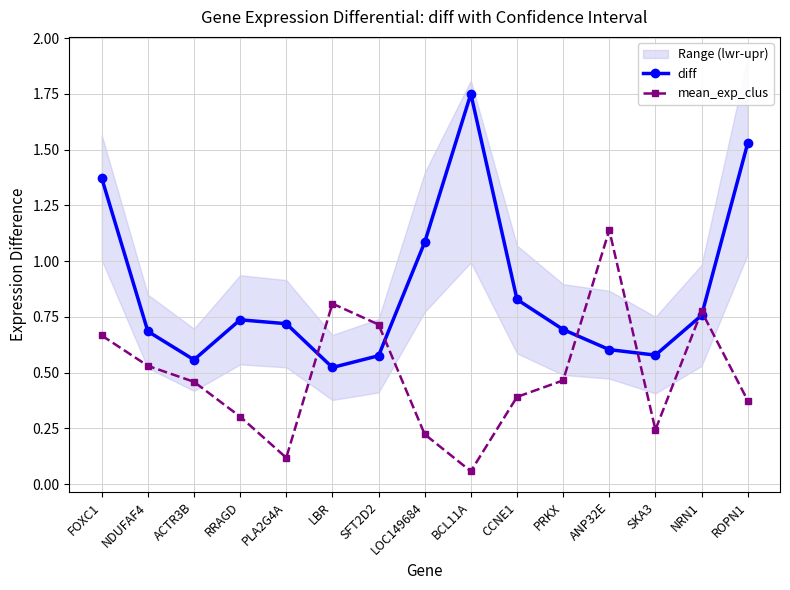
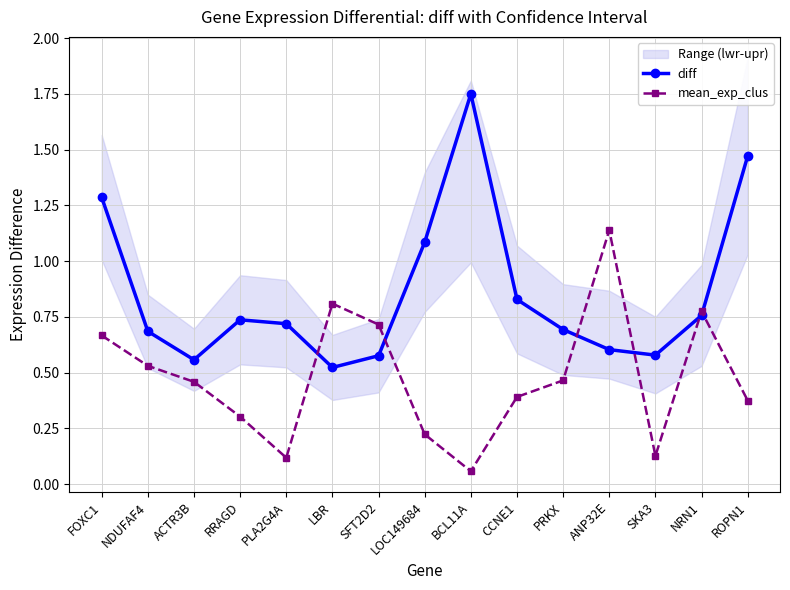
diff, FOXC1: 1.37 -> 1.29
mean_exp_clus, SKA3: 0.24 -> 0.13
diff, ROPN1: 1.53 -> 1.47
